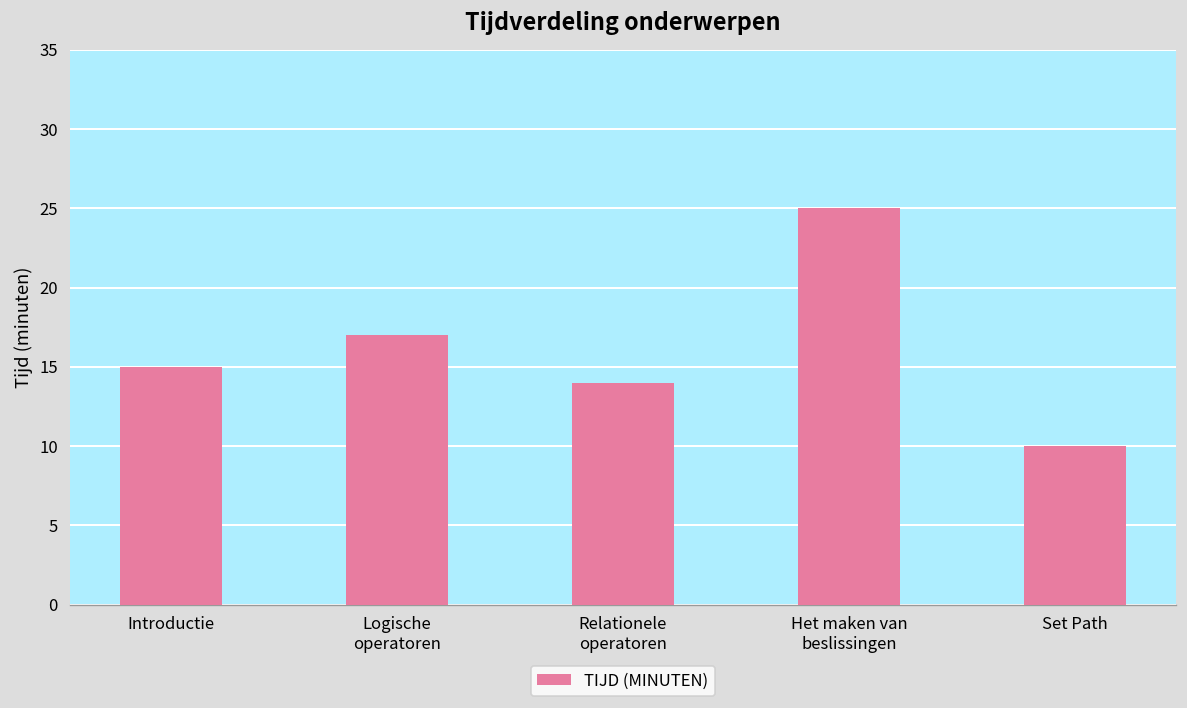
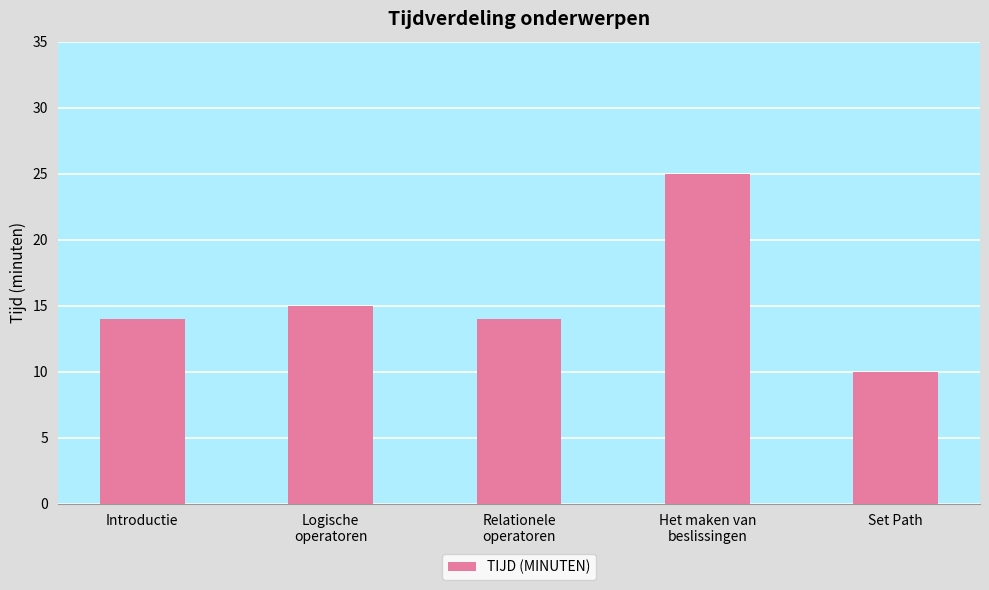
Introductie: 15 -> 14
Logische operatoren: 17 -> 15
